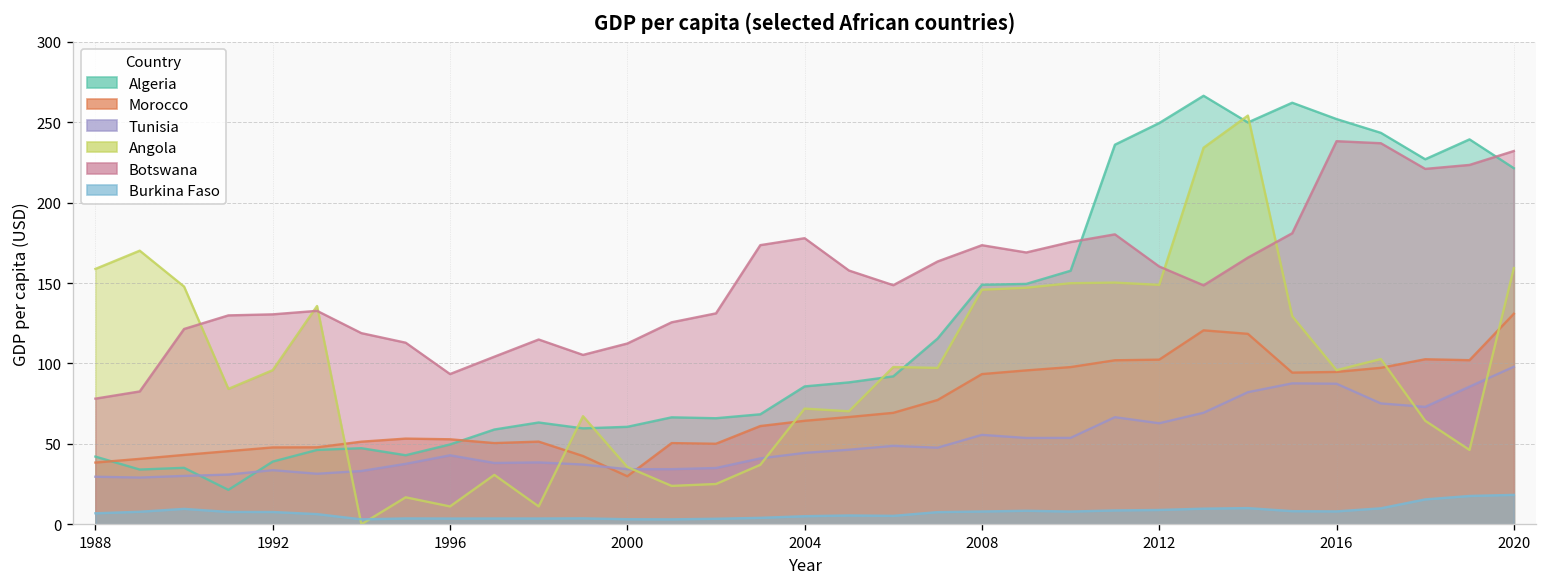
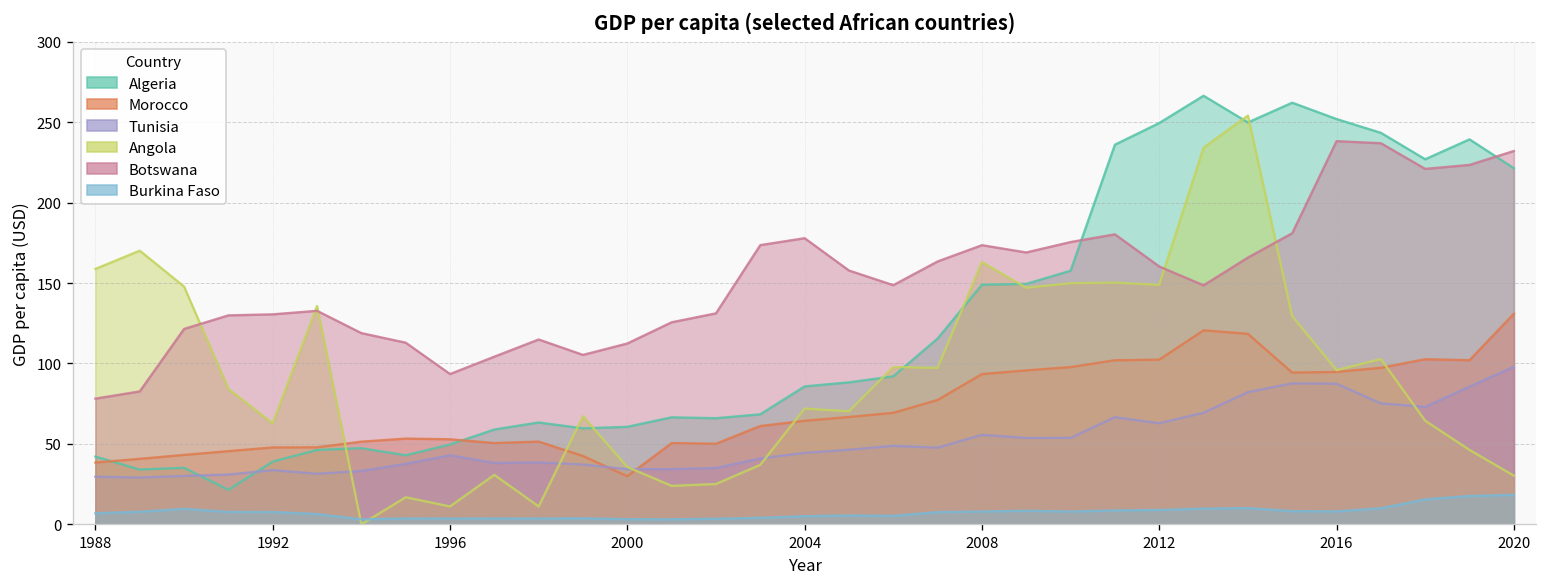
Angola, 1992: 96 -> 63
Angola, 2008: 146 -> 163
Angola, 2020: 159 -> 30
